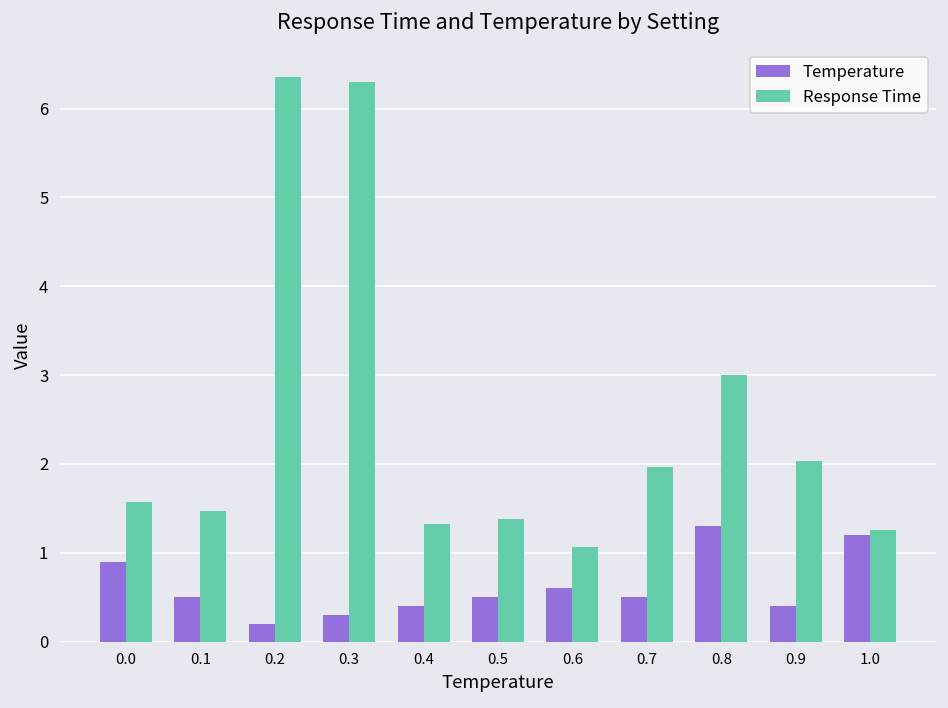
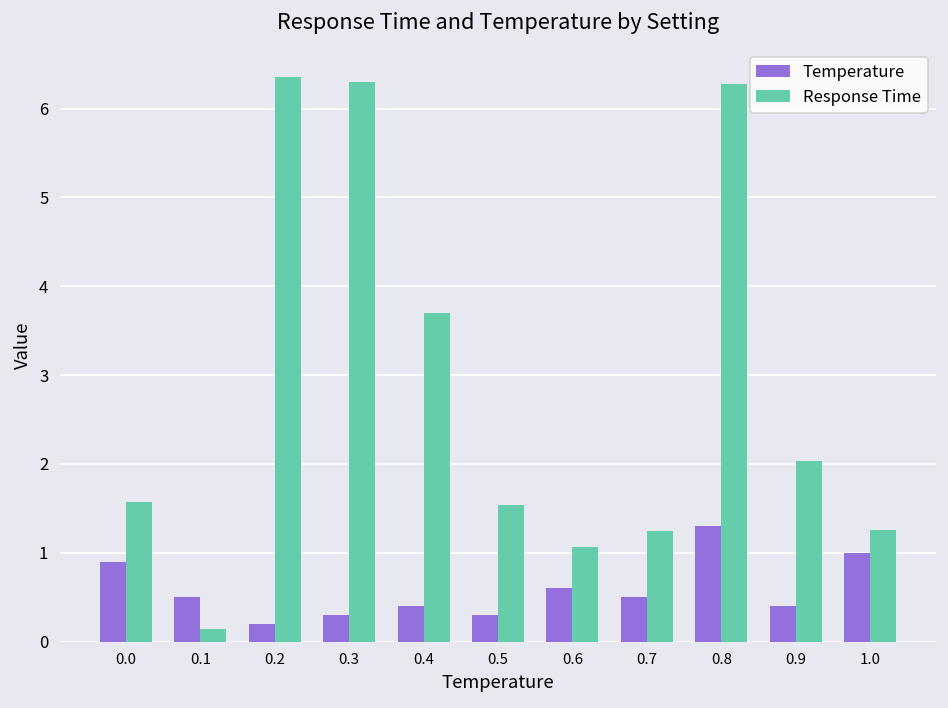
Response Time, 0.1: 1.5 -> 0.1
Response Time, 0.4: 1.3 -> 3.7
Temperature, 0.5: 0.5 -> 0.3
Response Time, 0.5: 1.4 -> 1.5
Response Time, 0.7: 2.0 -> 1.2
Response Time, 0.8: 3.0 -> 6.3
Temperature, 1.0: 1.2 -> 1.0
